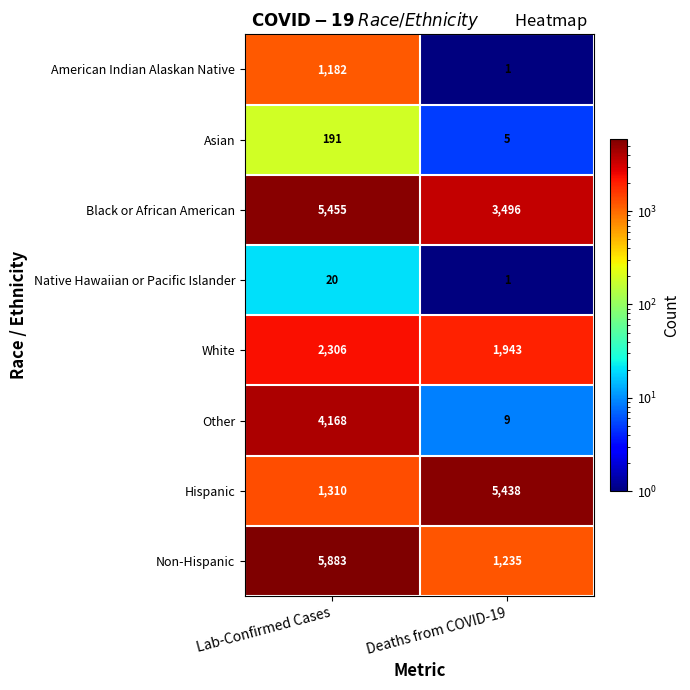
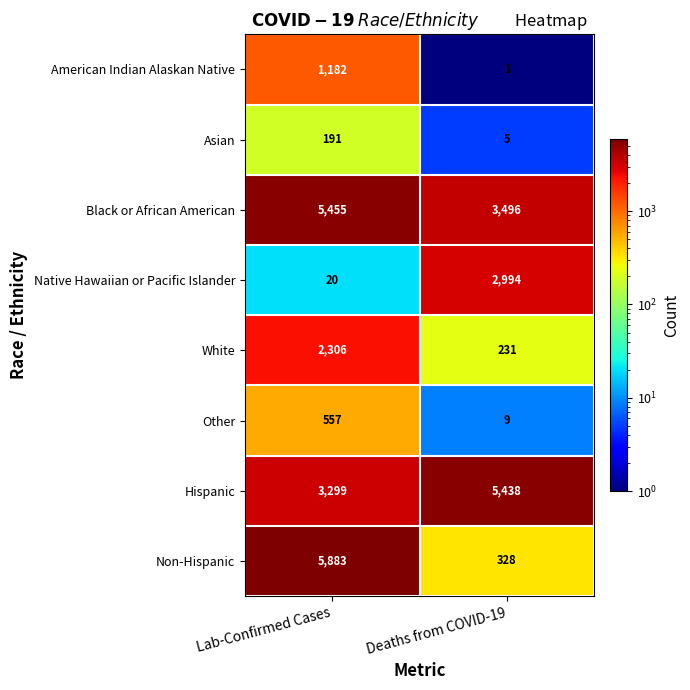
Native Hawaiian or Pacific Islander, Deaths from COVID-19: 1 -> 2,994
White, Deaths from COVID-19: 1,943 -> 231
Other, Lab-Confirmed Cases: 4,168 -> 557
Hispanic, Lab-Confirmed Cases: 1,310 -> 3,299
Non-Hispanic, Deaths from COVID-19: 1,235 -> 328
